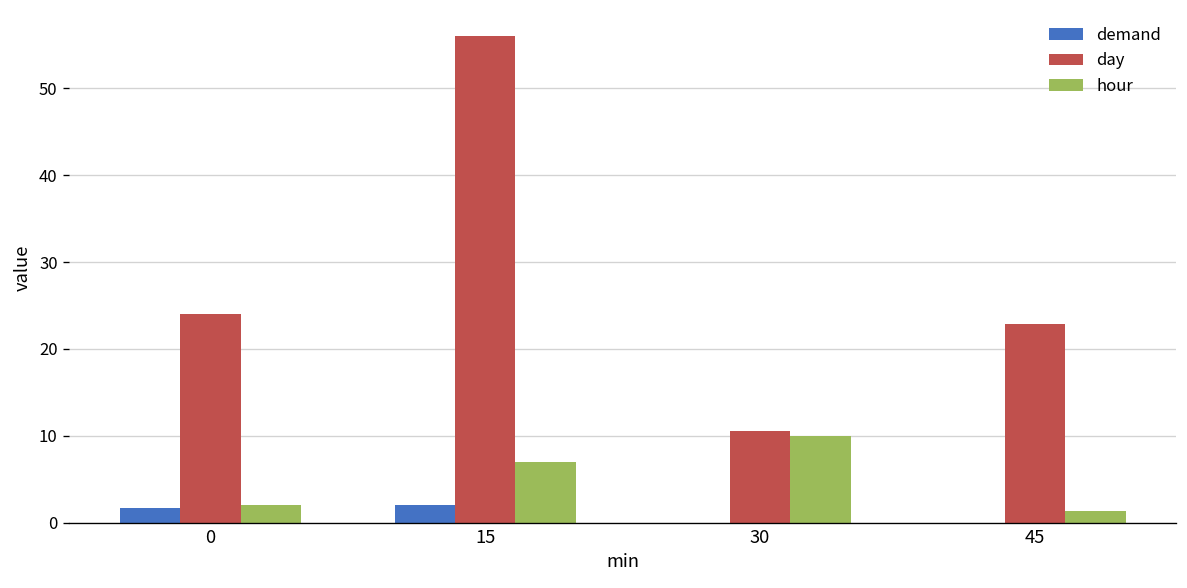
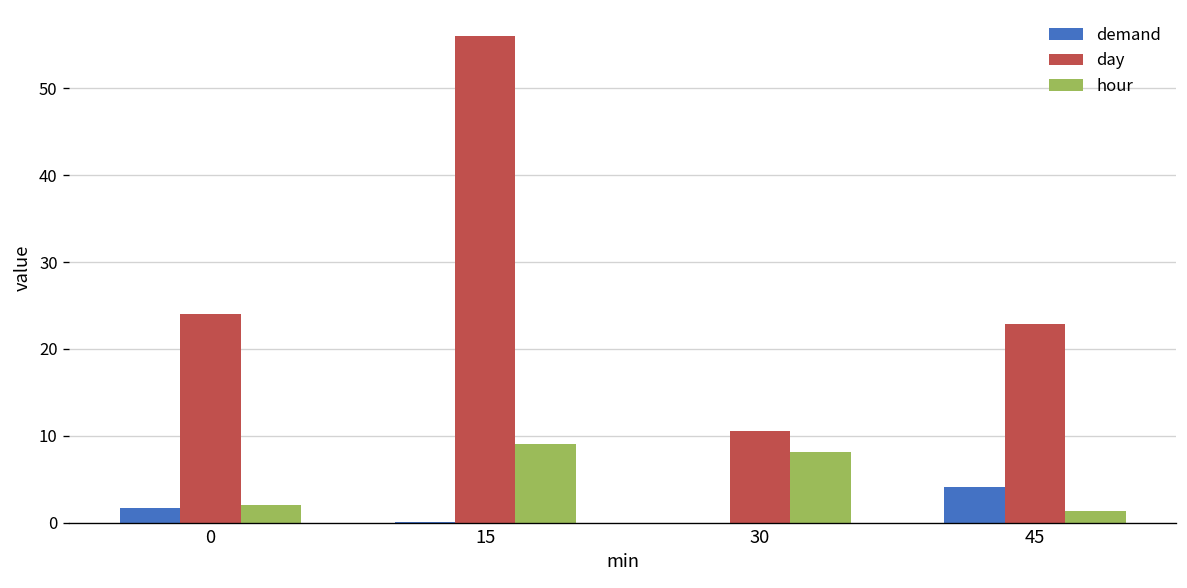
demand, 15: 2 -> 0
hour, 15: 7 -> 9
hour, 30: 10 -> 8
demand, 45: 0 -> 4
